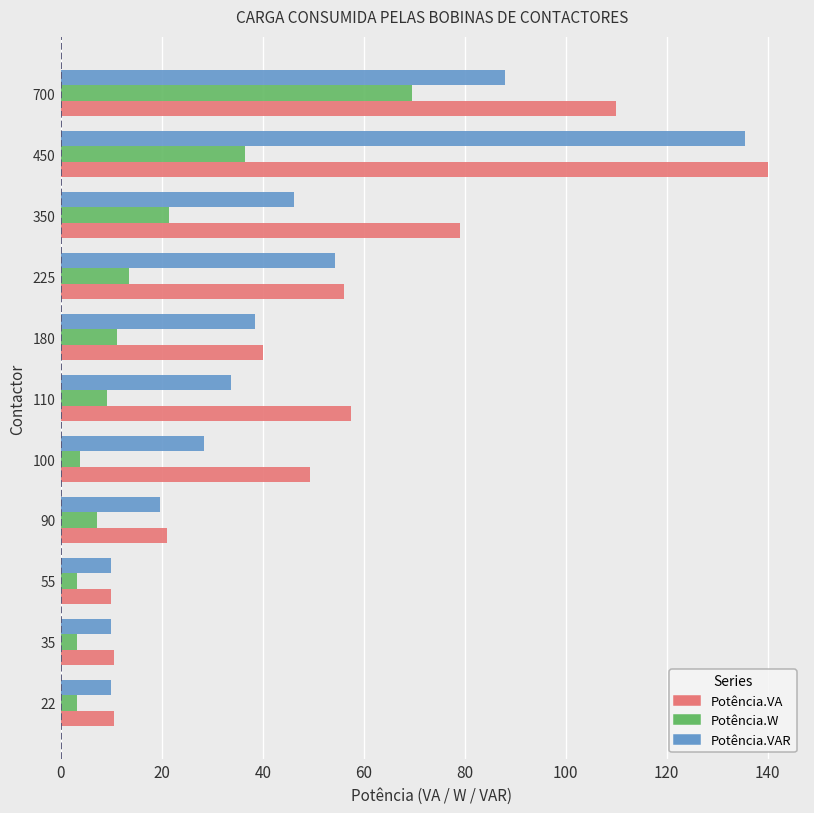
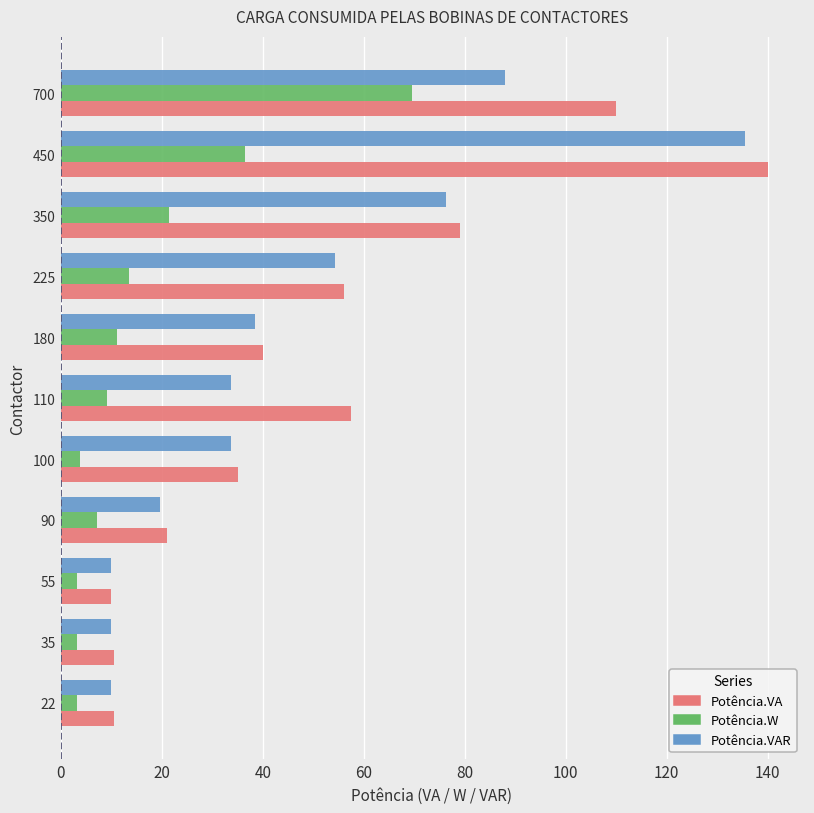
Potência.VAR, 350: 46 -> 76
Potência.VAR, 100: 28 -> 34
Potência.VA, 100: 49 -> 35
